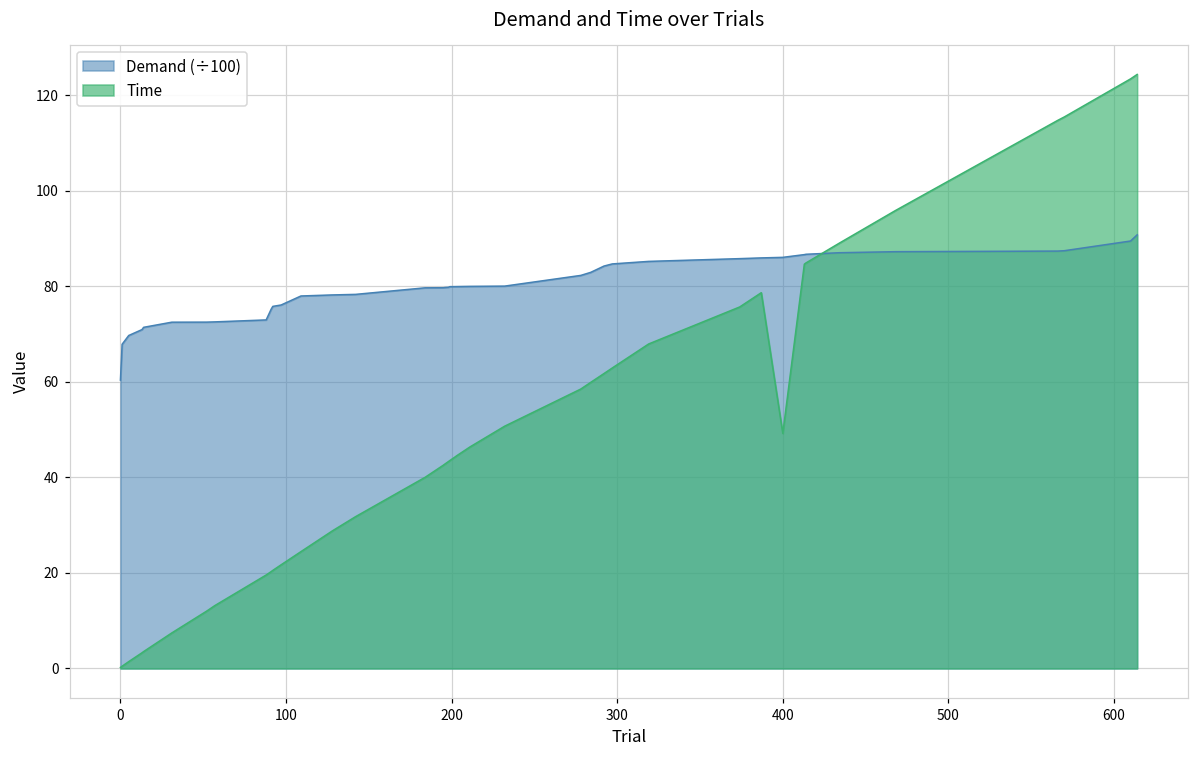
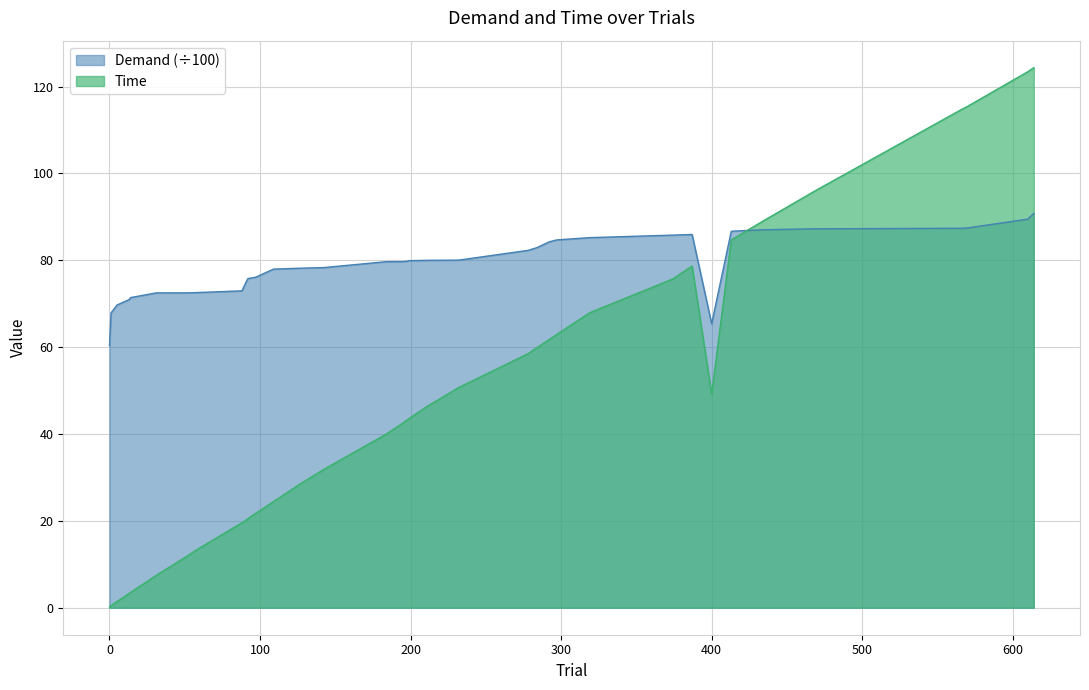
Demand (÷100), 400: 86 -> 65
